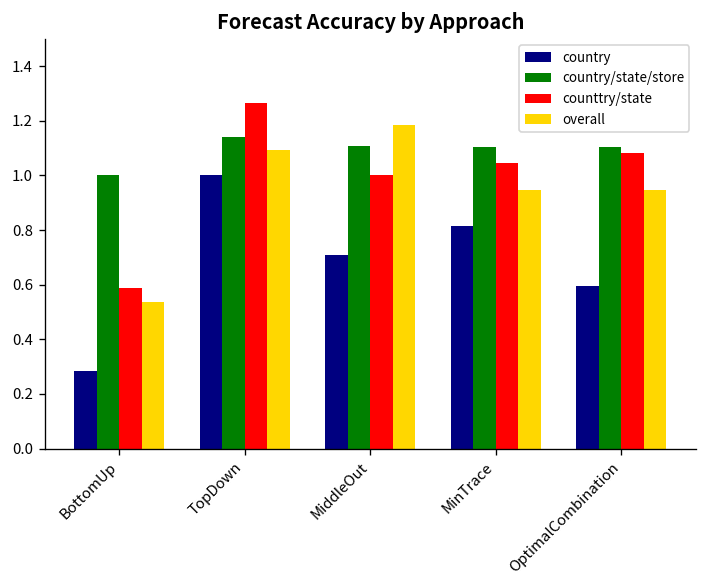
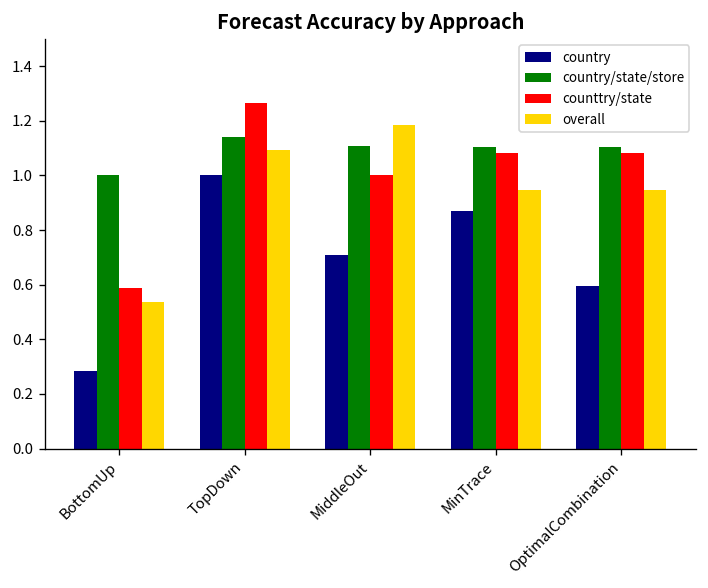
country, MinTrace: 0.82 -> 0.87
counttry/state, MinTrace: 1.05 -> 1.08
